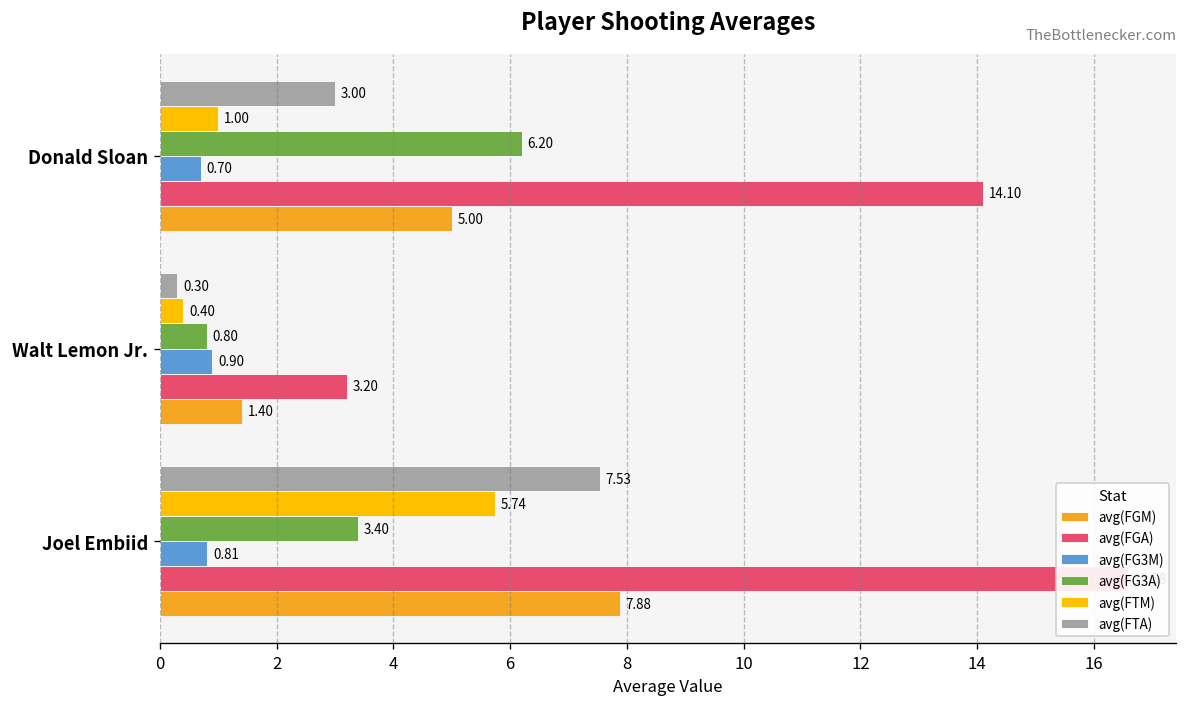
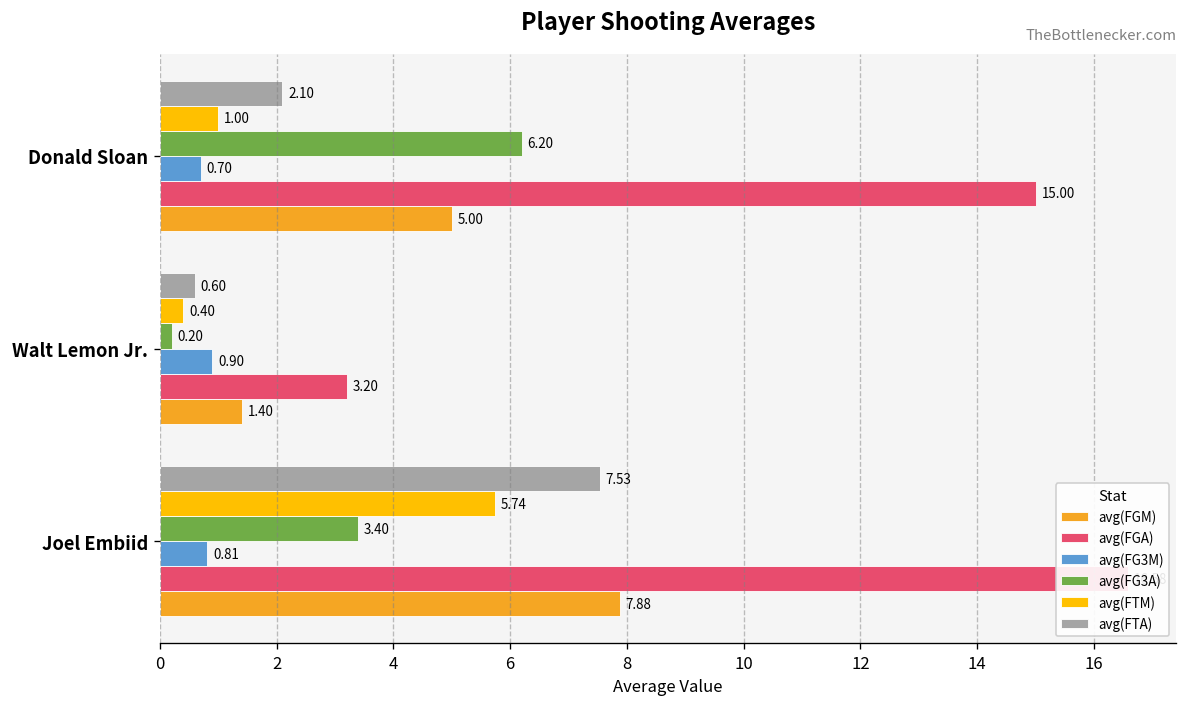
avg(FTA), Donald Sloan: 3.00 -> 2.10
avg(FGA), Donald Sloan: 14.10 -> 15.00
avg(FTA), Walt Lemon Jr.: 0.30 -> 0.60
avg(FG3A), Walt Lemon Jr.: 0.80 -> 0.20
